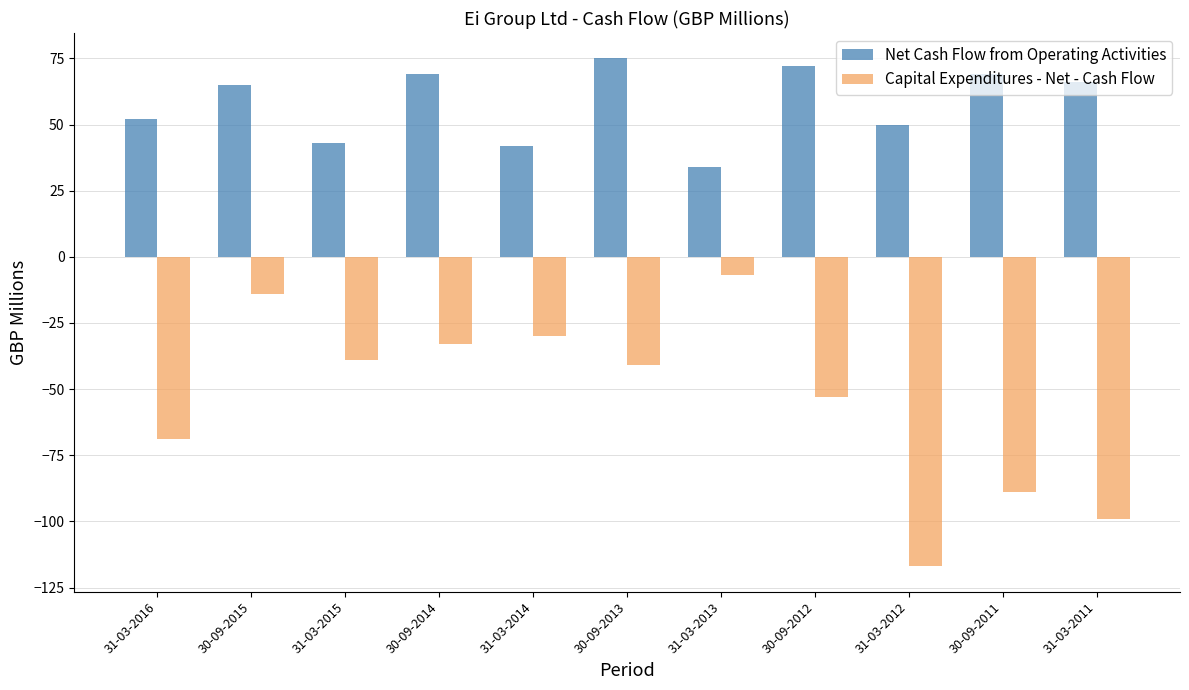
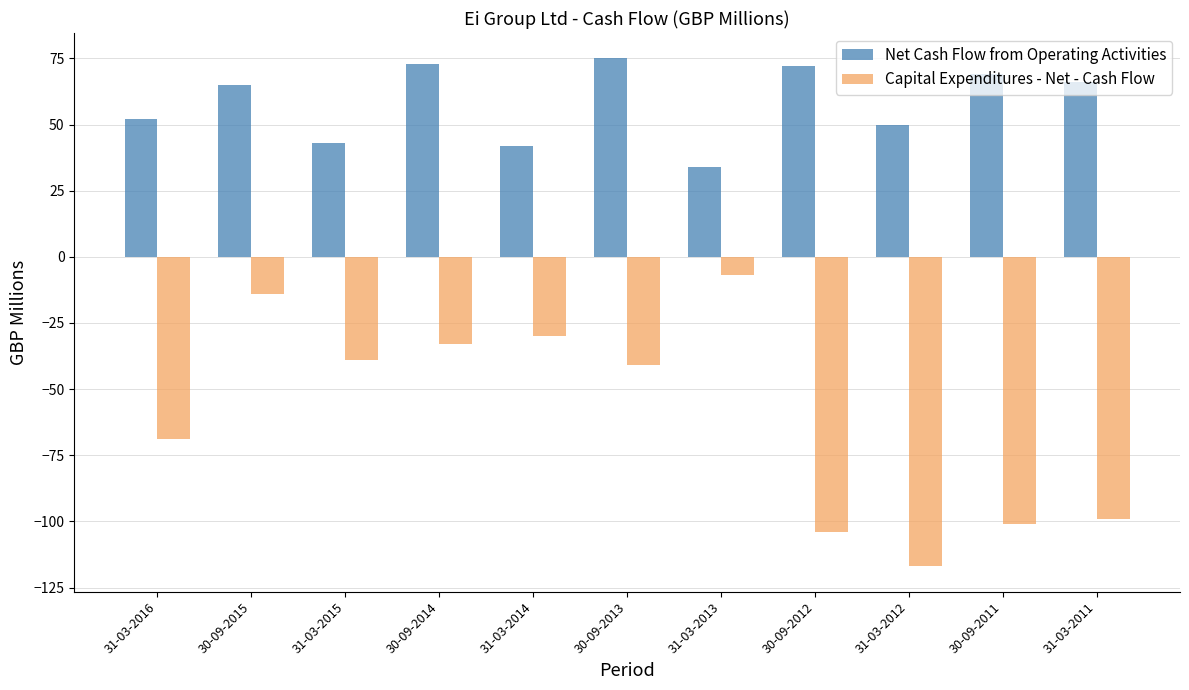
Net Cash Flow from Operating Activities, 30-09-2014: 69 -> 73
Capital Expenditures - Net - Cash Flow, 30-09-2012: -53 -> -104
Capital Expenditures - Net - Cash Flow, 30-09-2011: -89 -> -101
